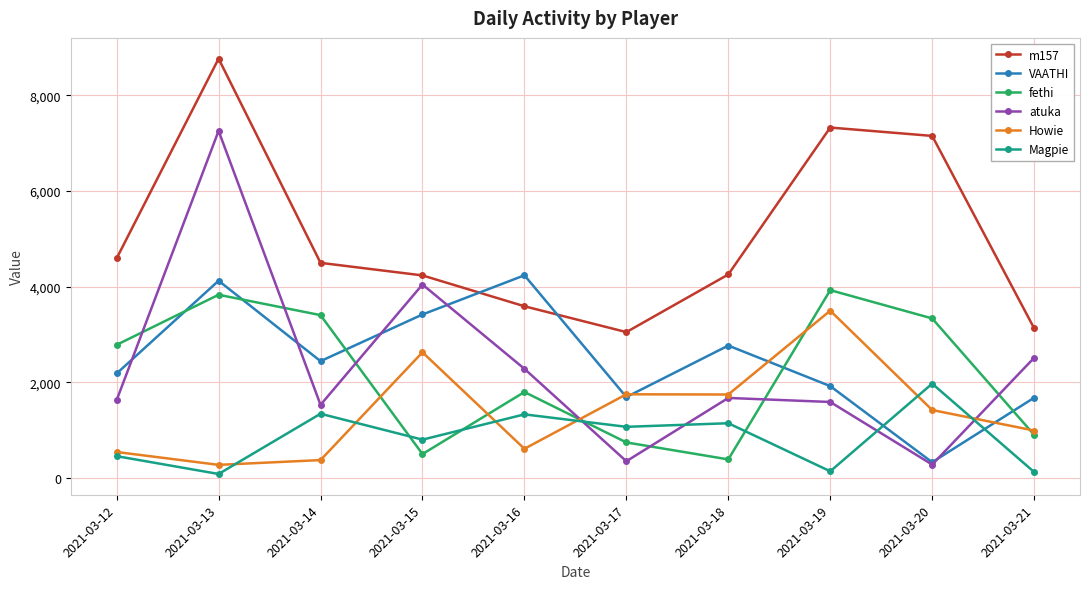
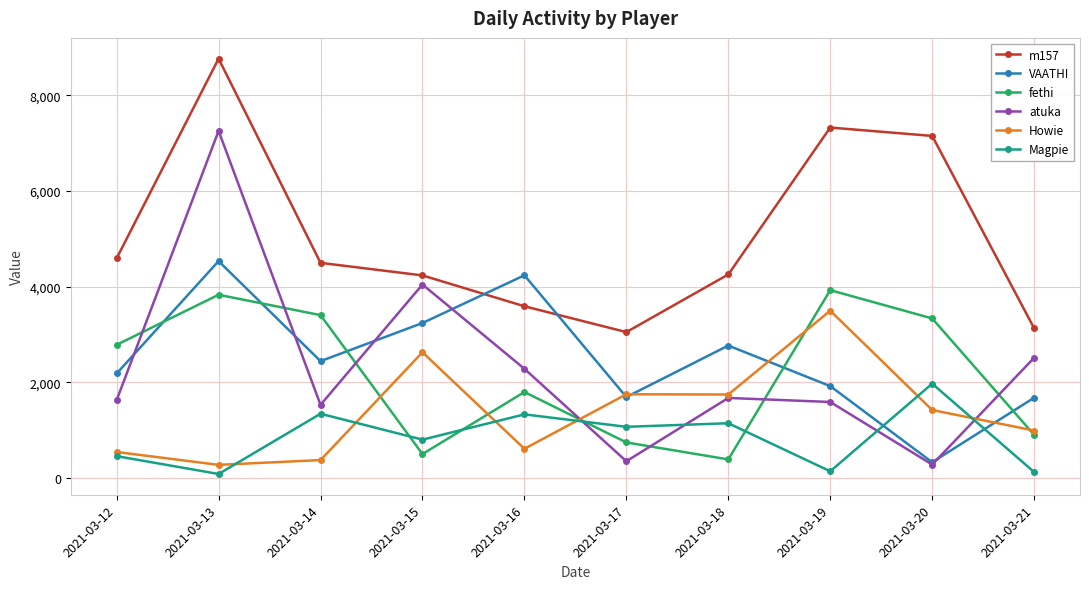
VAATHI, 2021-03-13: 4,100 -> 4,500
VAATHI, 2021-03-15: 3,400 -> 3,200
